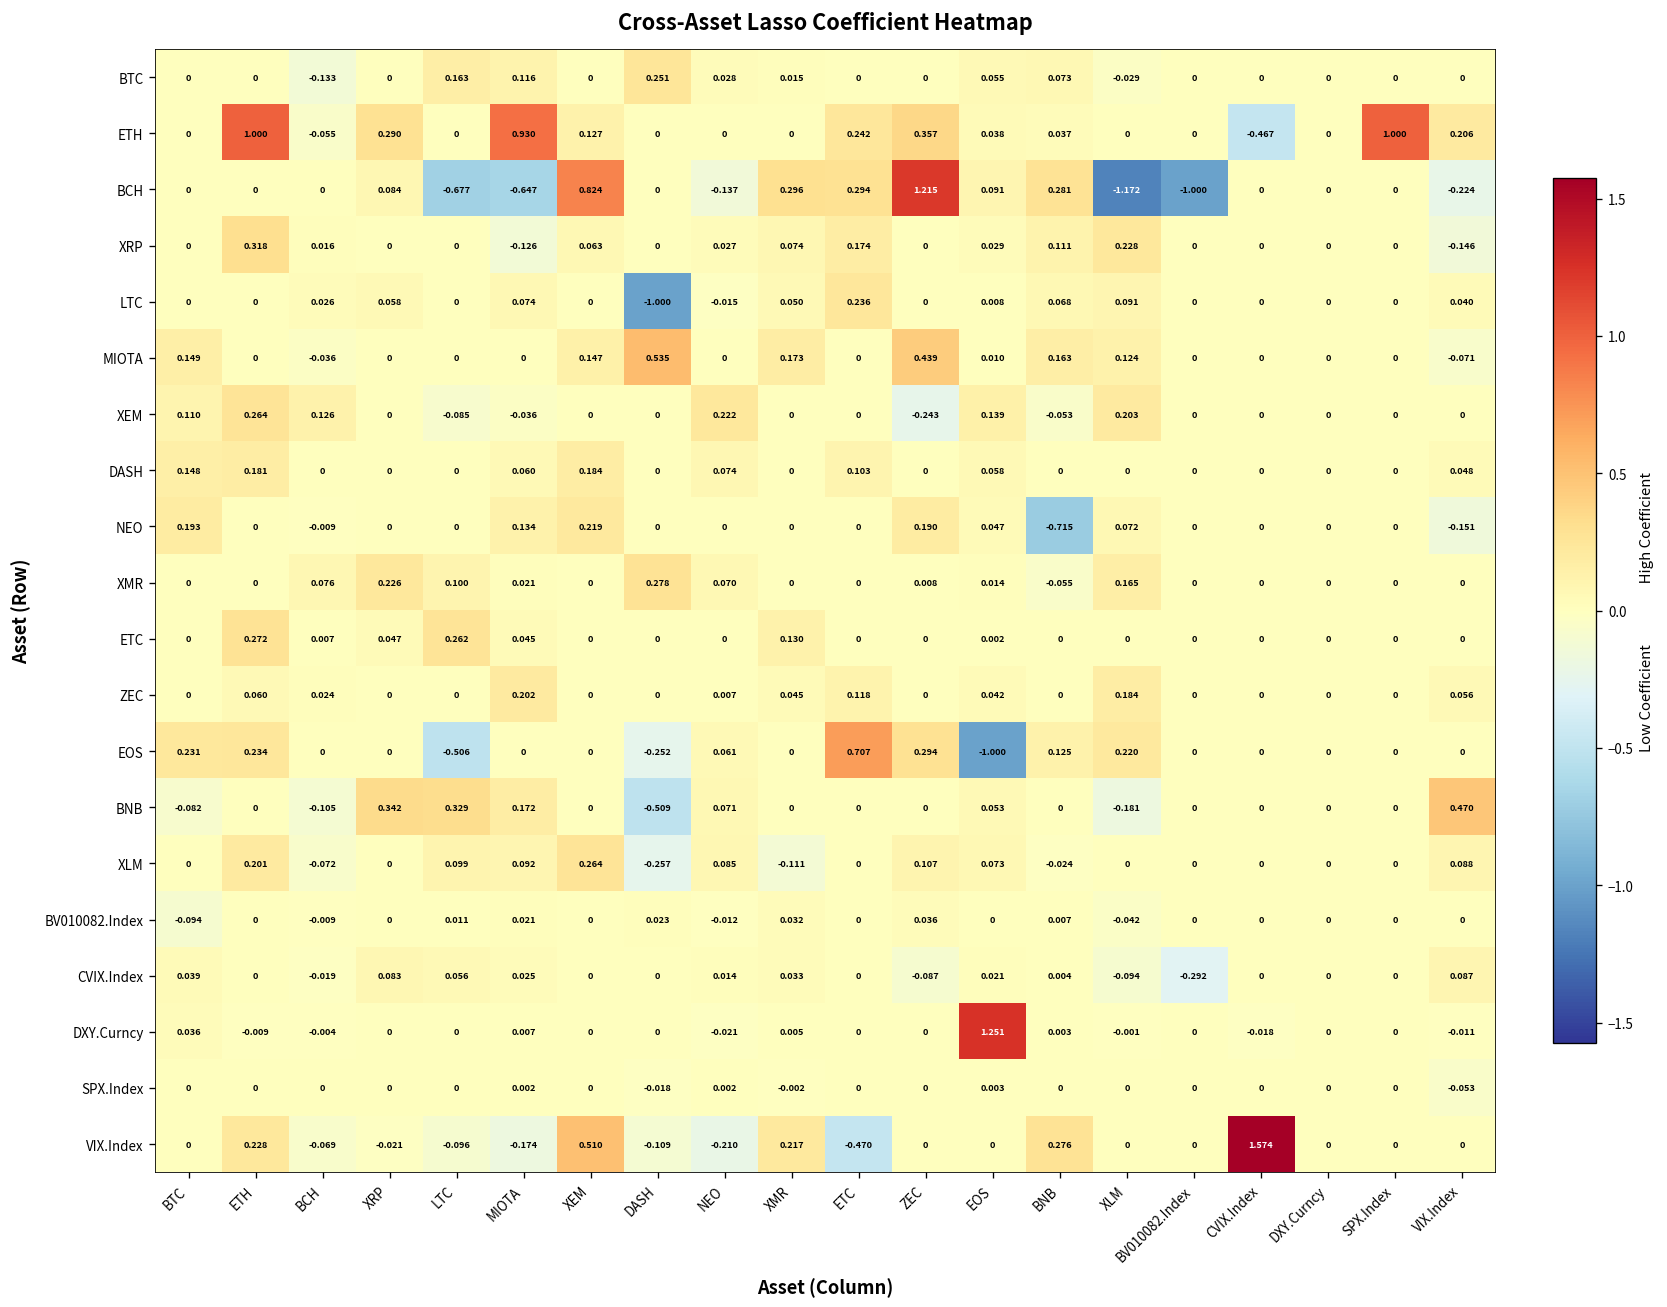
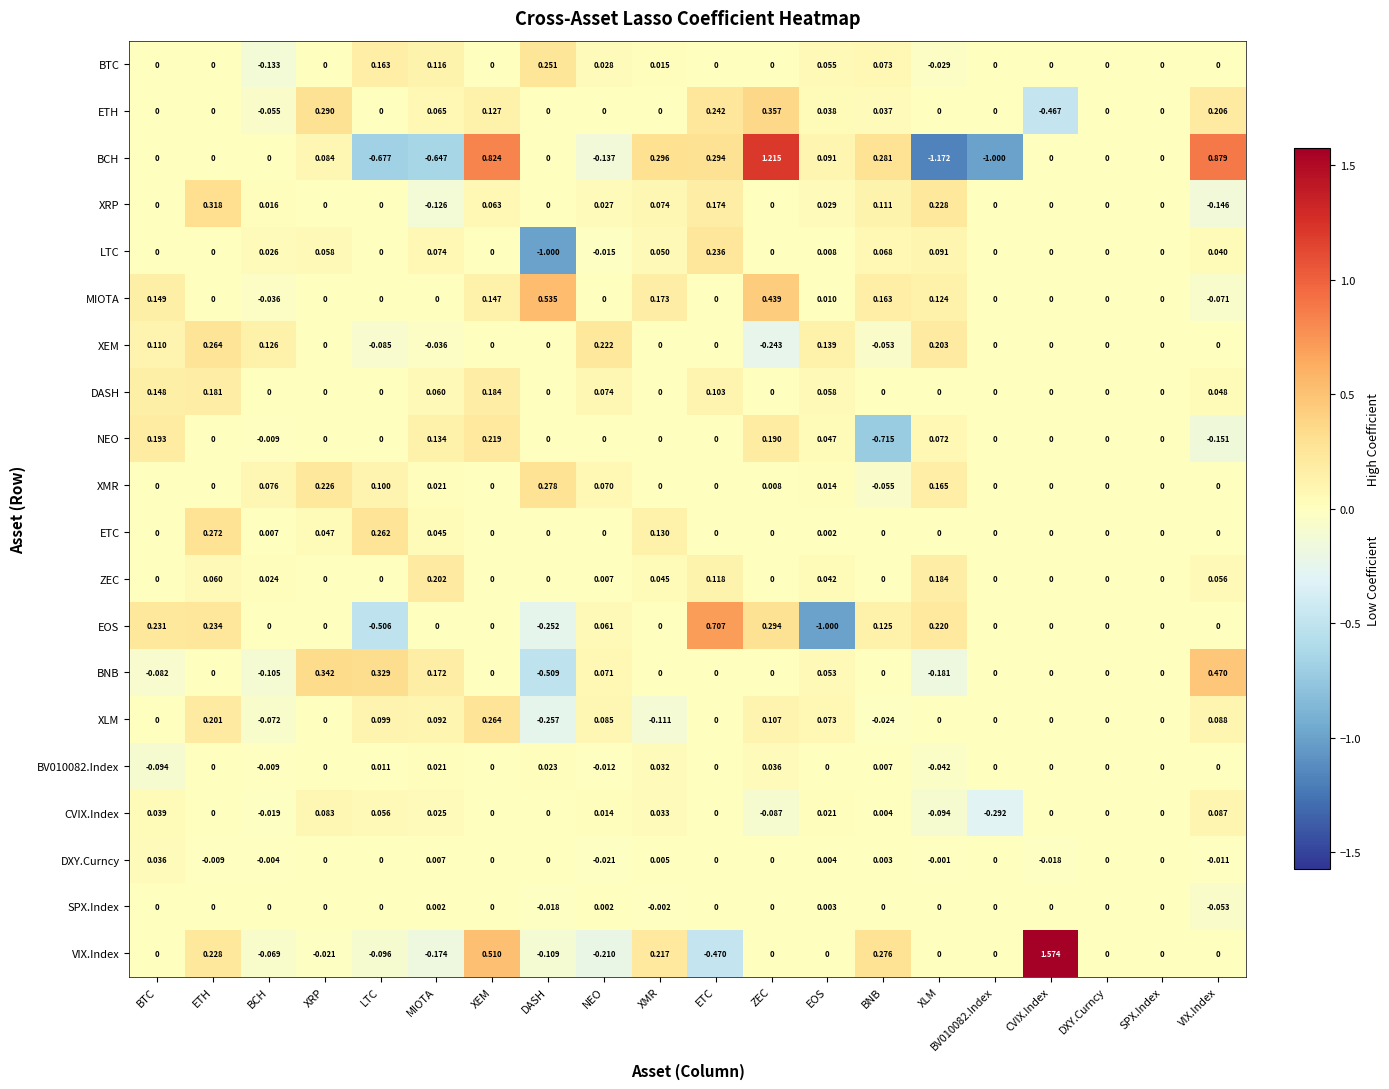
ETH, ETH: 1.000 -> 0
ETH, MIOTA: 0.930 -> 0.065
ETH, SPX.Index: 1.000 -> 0
BCH, VIX.Index: -0.224 -> 0.879
DXY.Curncy, EOS: 1.251 -> 0.004
